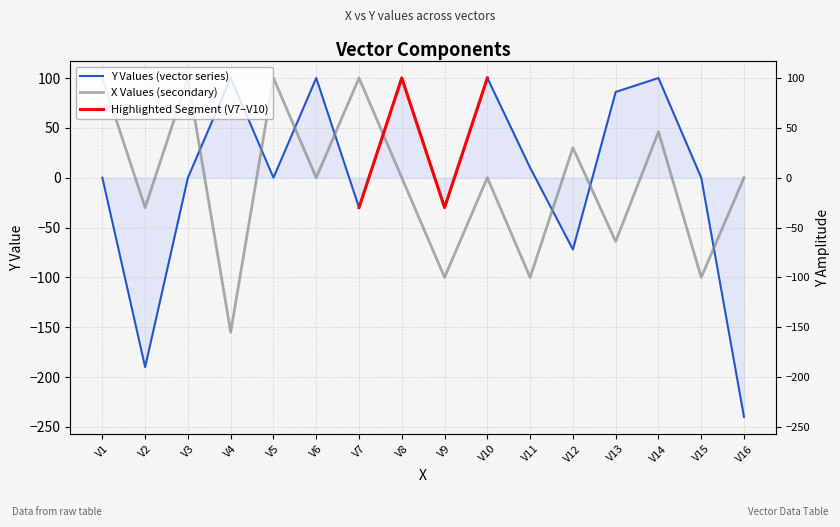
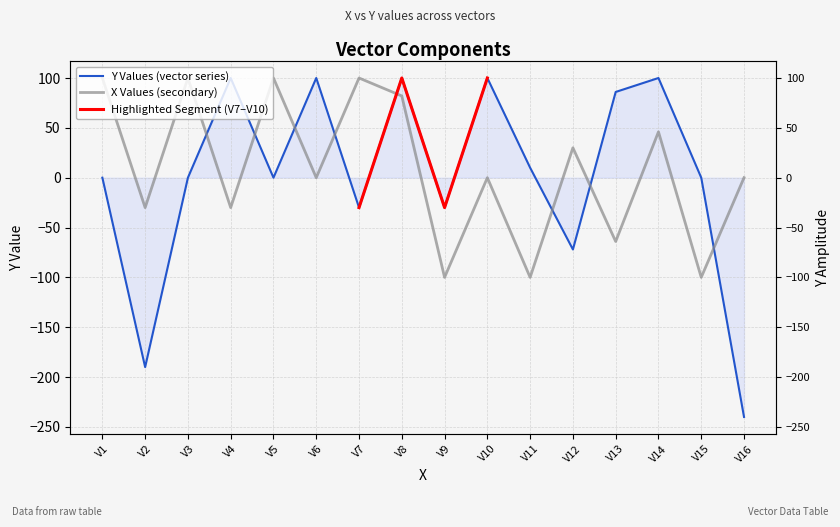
X Values (secondary), V4: -160 -> -30
X Values (secondary), V8: 0 -> 80
